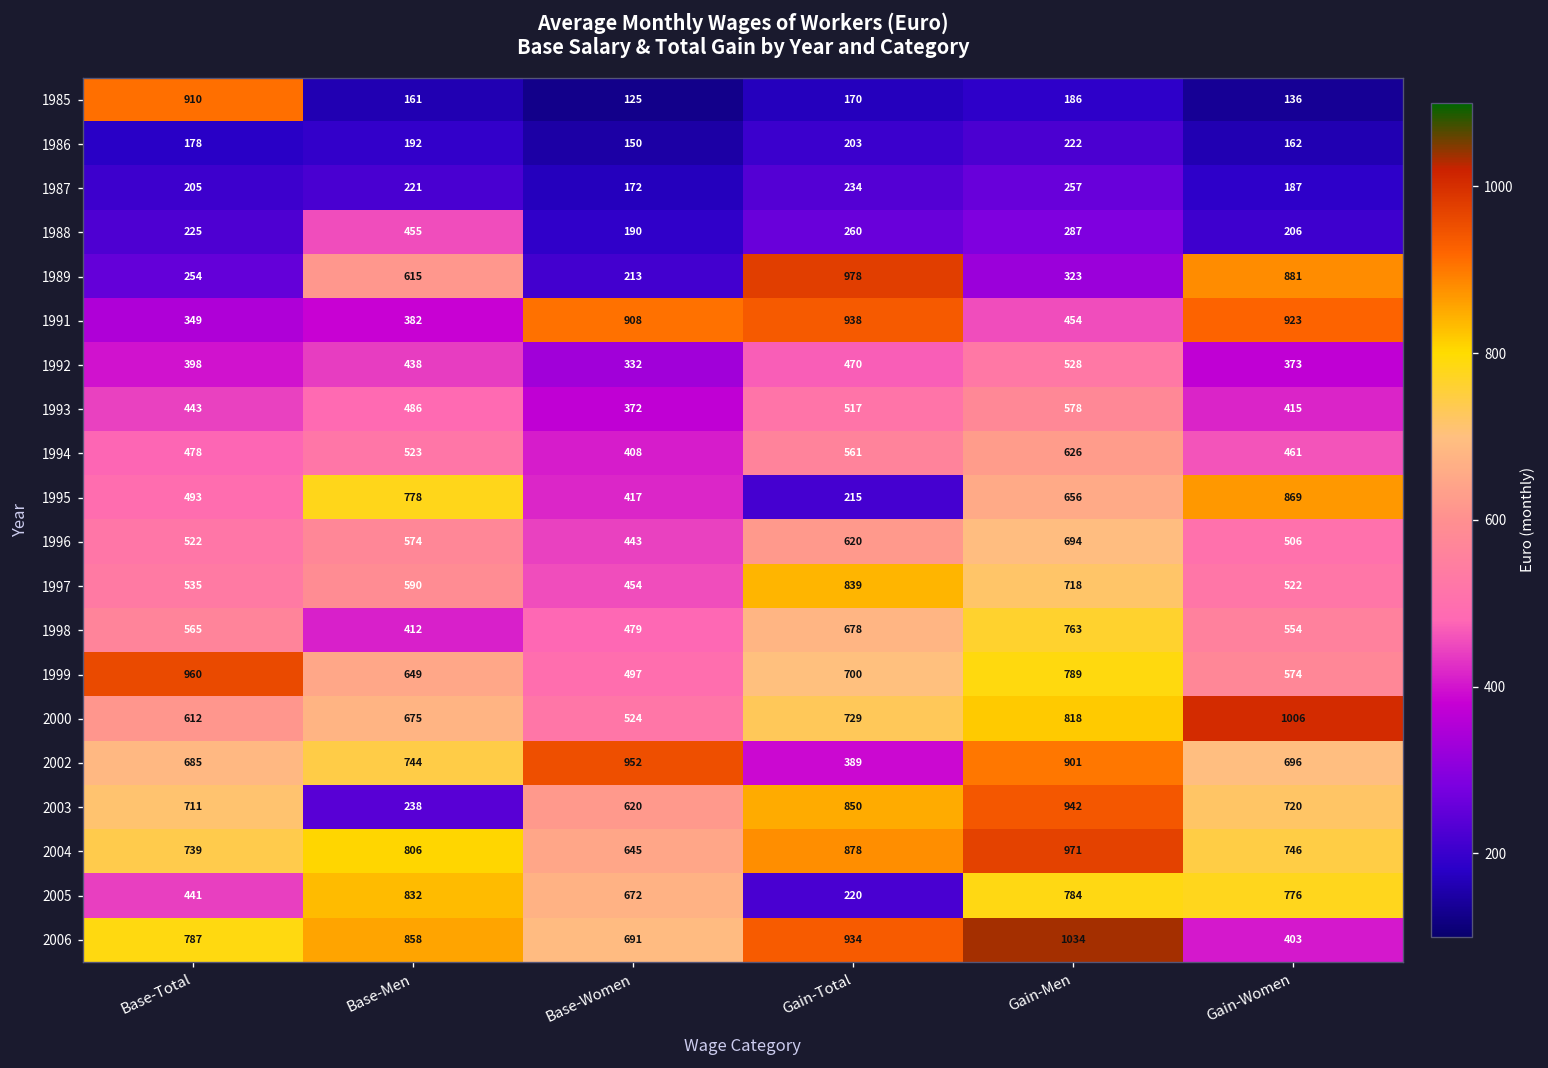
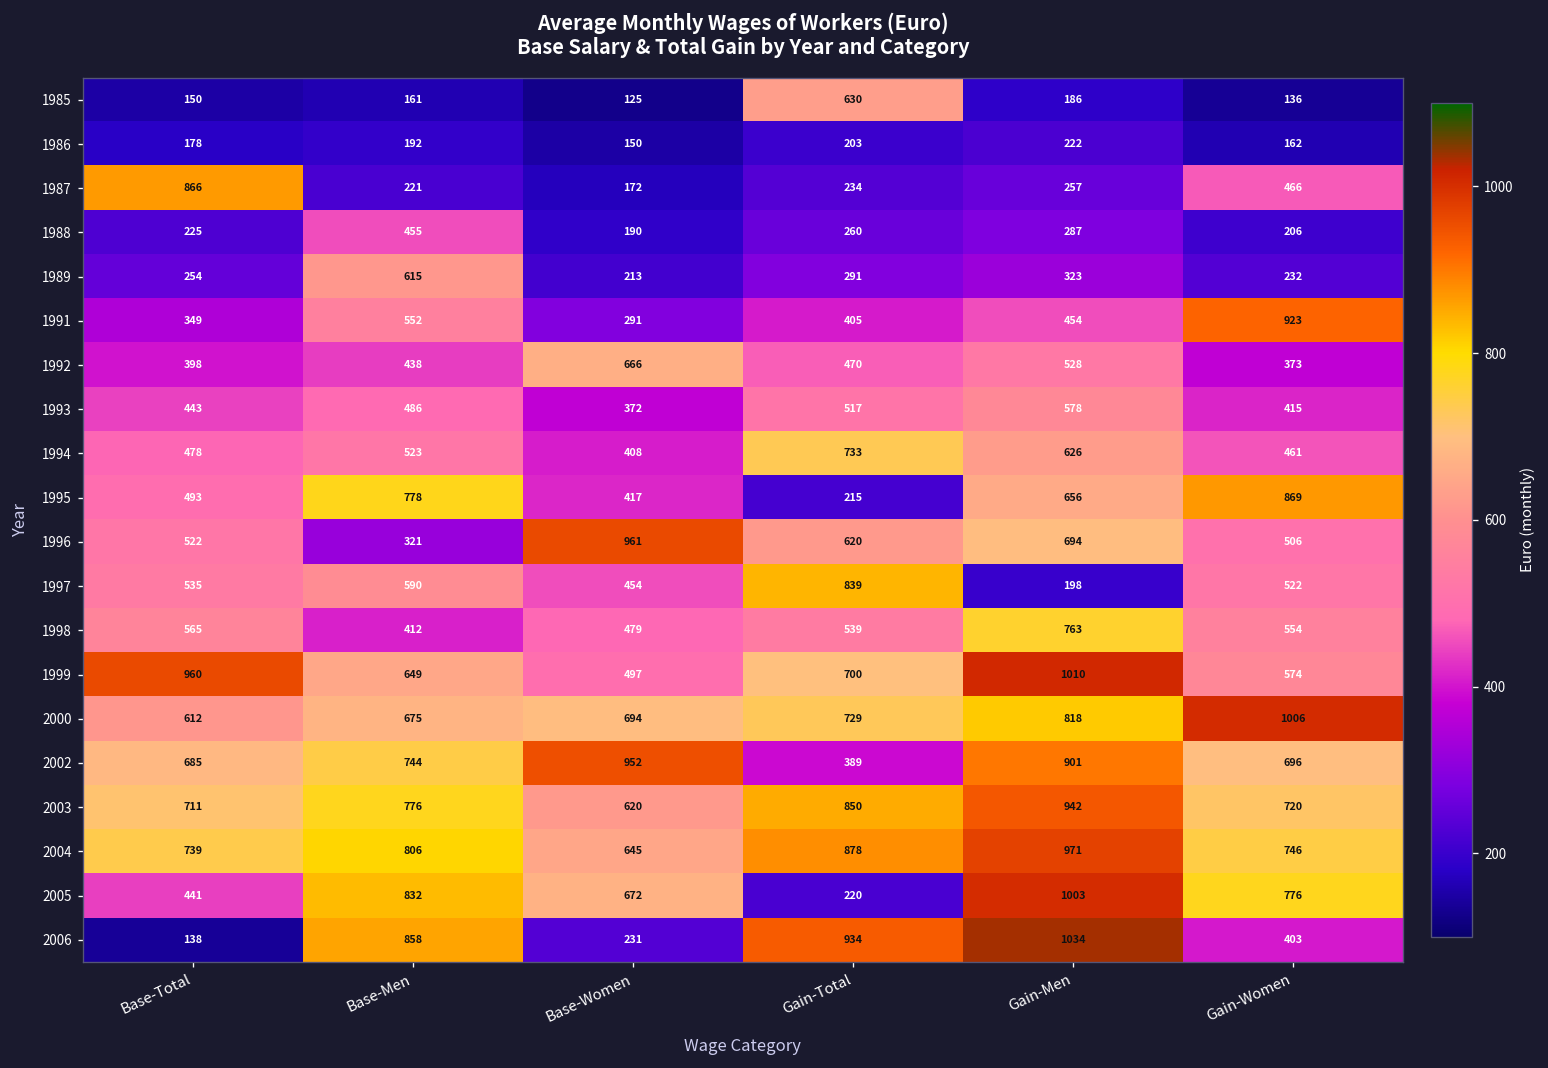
1985, Base-Total: 910 -> 150
1985, Gain-Total: 170 -> 630
1987, Base-Total: 205 -> 866
1987, Gain-Women: 187 -> 466
1989, Gain-Total: 978 -> 291
1989, Gain-Women: 881 -> 232
1991, Base-Men: 382 -> 552
1991, Base-Women: 908 -> 291
1991, Gain-Total: 938 -> 405
1992, Base-Women: 332 -> 666
1994, Gain-Total: 561 -> 733
1996, Base-Men: 574 -> 321
1996, Base-Women: 443 -> 961
1997, Gain-Men: 718 -> 198
1998, Gain-Total: 678 -> 539
1999, Gain-Men: 789 -> 1010
2000, Base-Women: 524 -> 694
2003, Base-Men: 238 -> 776
2005, Gain-Men: 784 -> 1003
2006, Base-Total: 787 -> 138
2006, Base-Women: 691 -> 231
